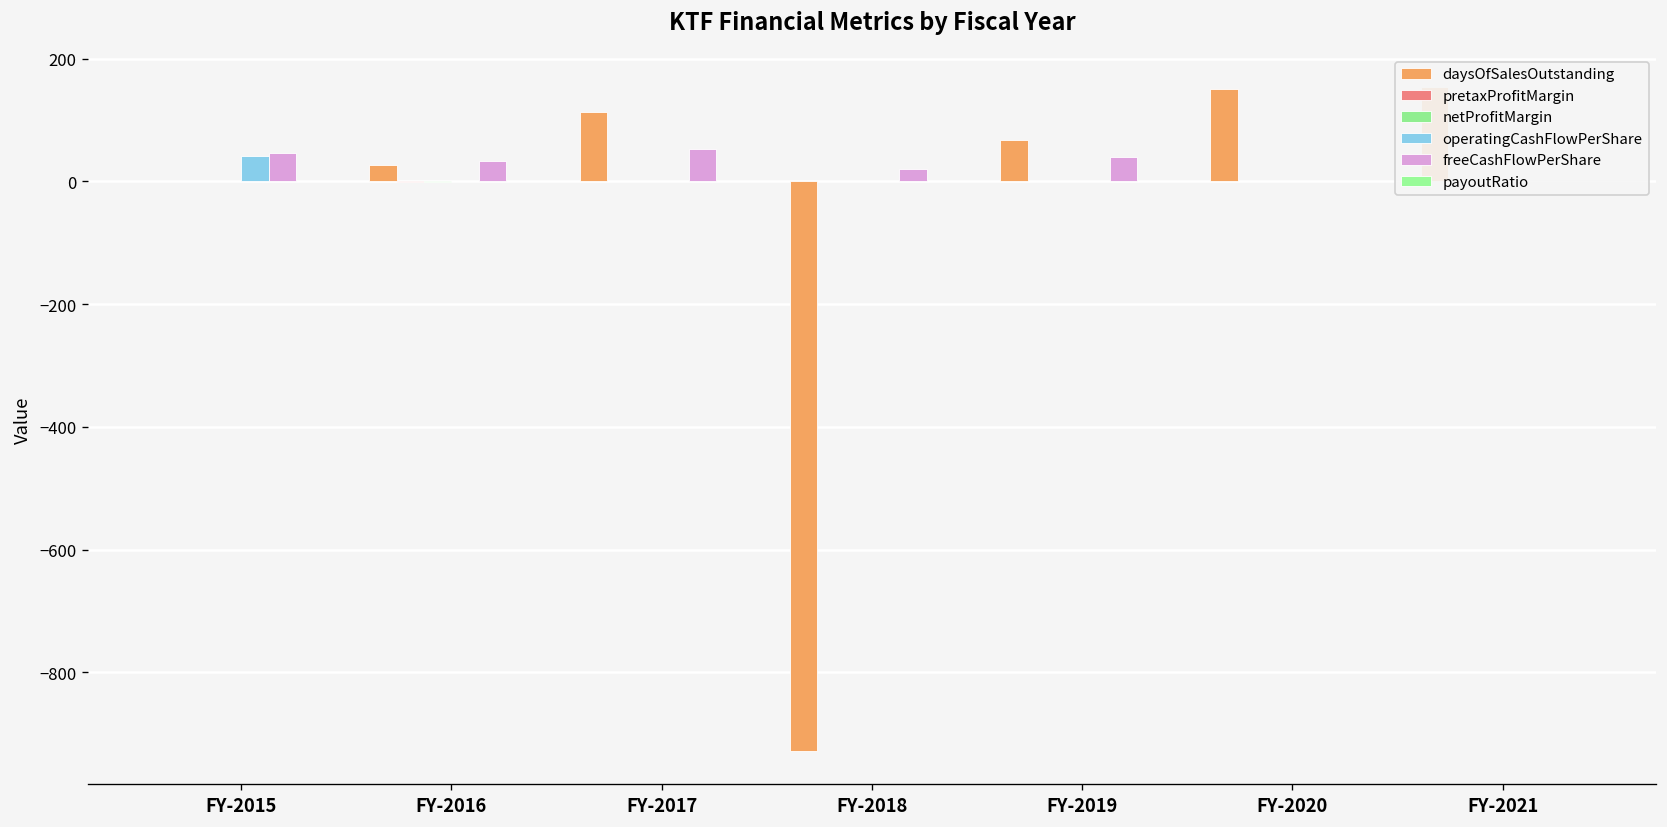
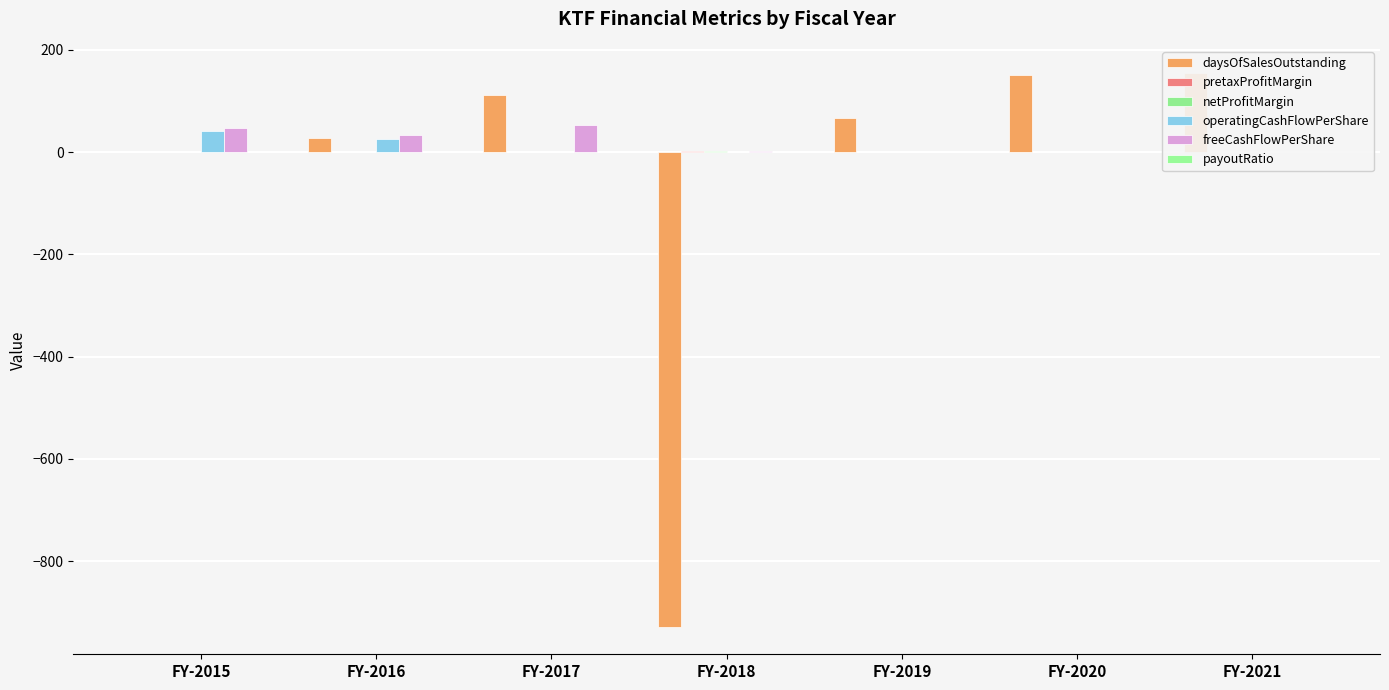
operatingCashFlowPerShare, FY-2016: 0 -> 30
freeCashFlowPerShare, FY-2018: 20 -> 0
freeCashFlowPerShare, FY-2019: 40 -> 0
